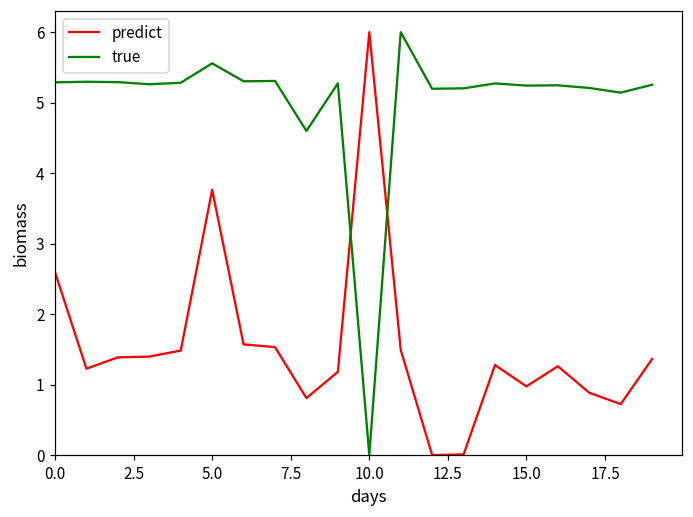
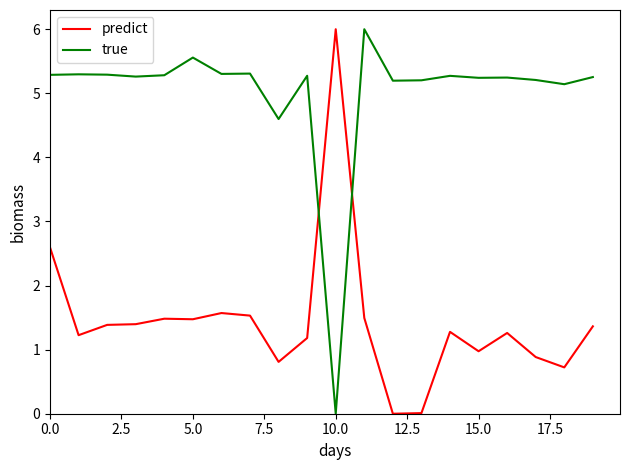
predict, 5.0: 3.8 -> 1.5
